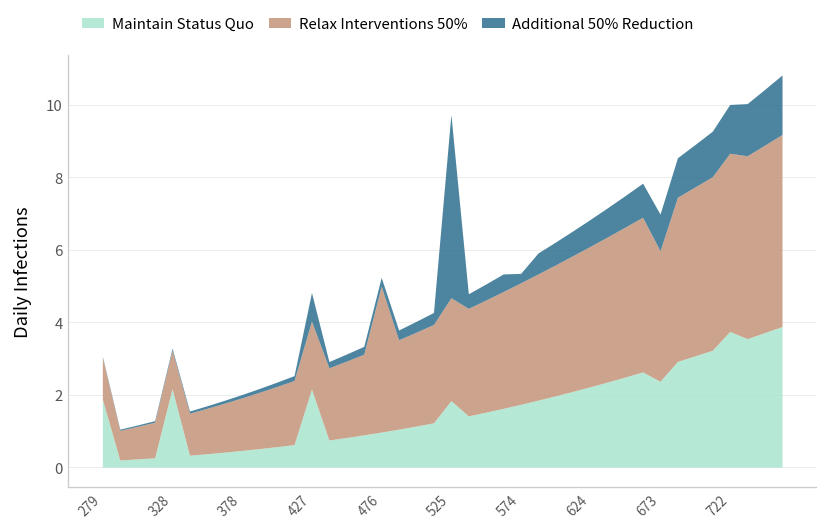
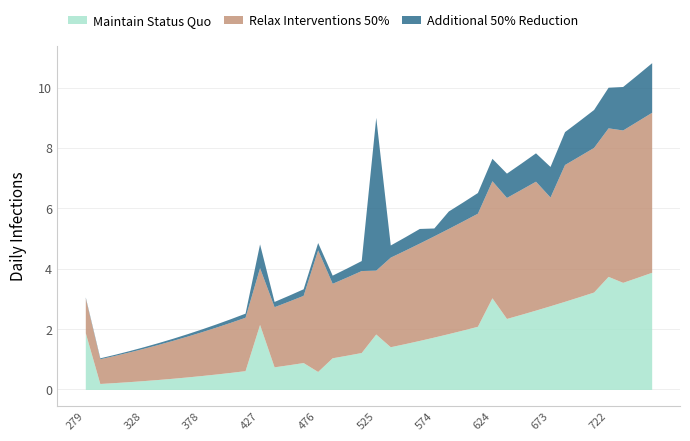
Maintain Status Quo, 328: 2.2 -> 0.3
Maintain Status Quo, 476: 1.0 -> 0.6
Relax Interventions 50%, 525: 2.8 -> 2.1
Maintain Status Quo, 624: 2.2 -> 3.0
Maintain Status Quo, 673: 2.4 -> 2.8
